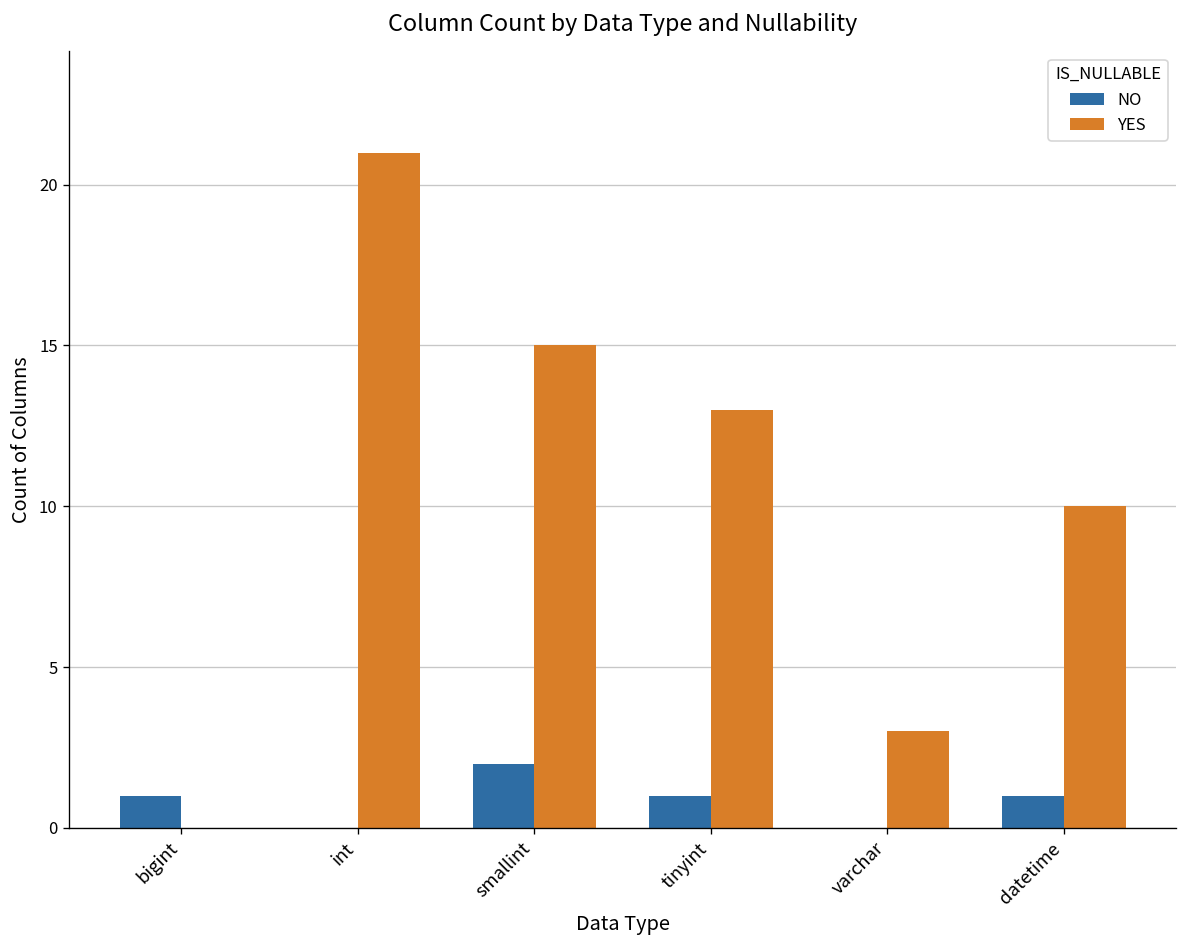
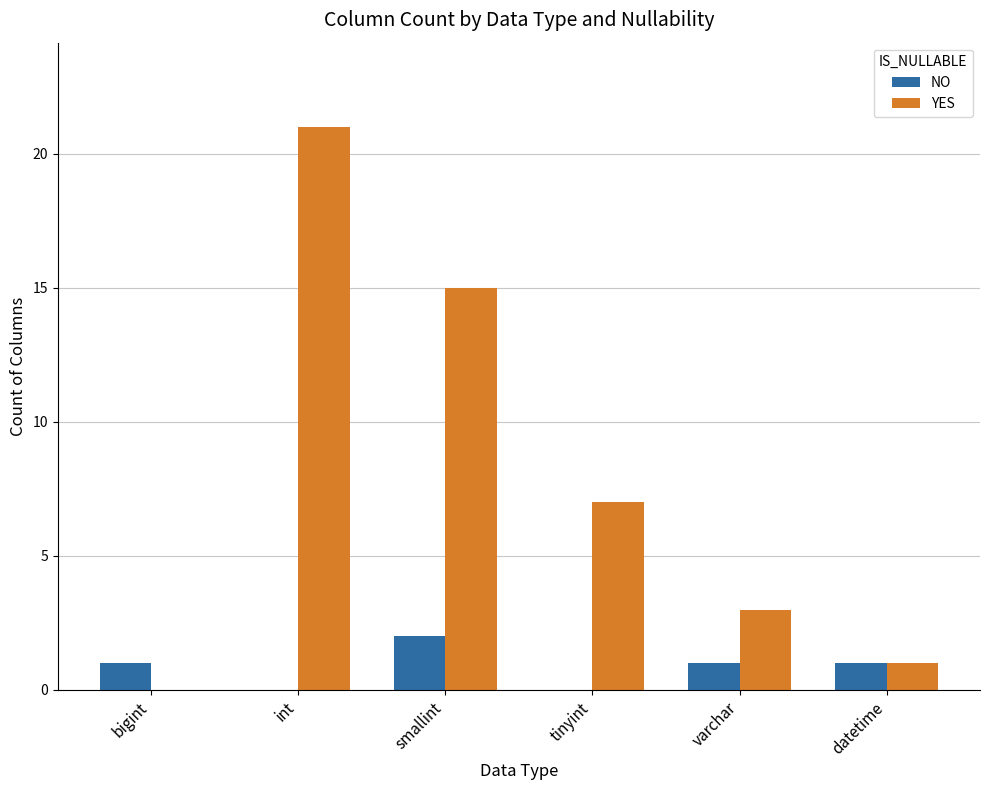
NO, tinyint: 1 -> 0
YES, tinyint: 13 -> 7
NO, varchar: 0 -> 1
YES, datetime: 10 -> 1
